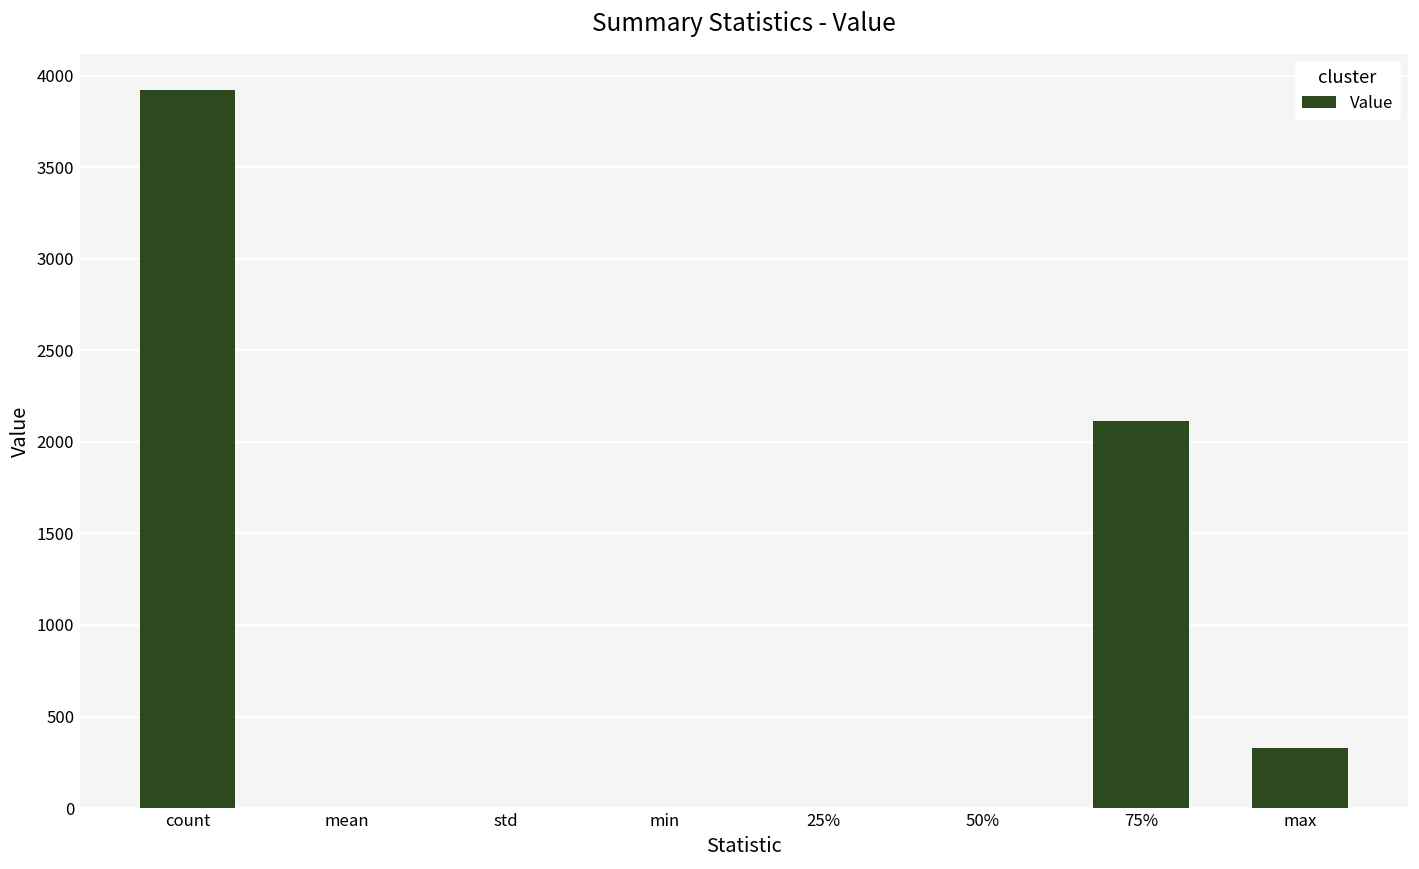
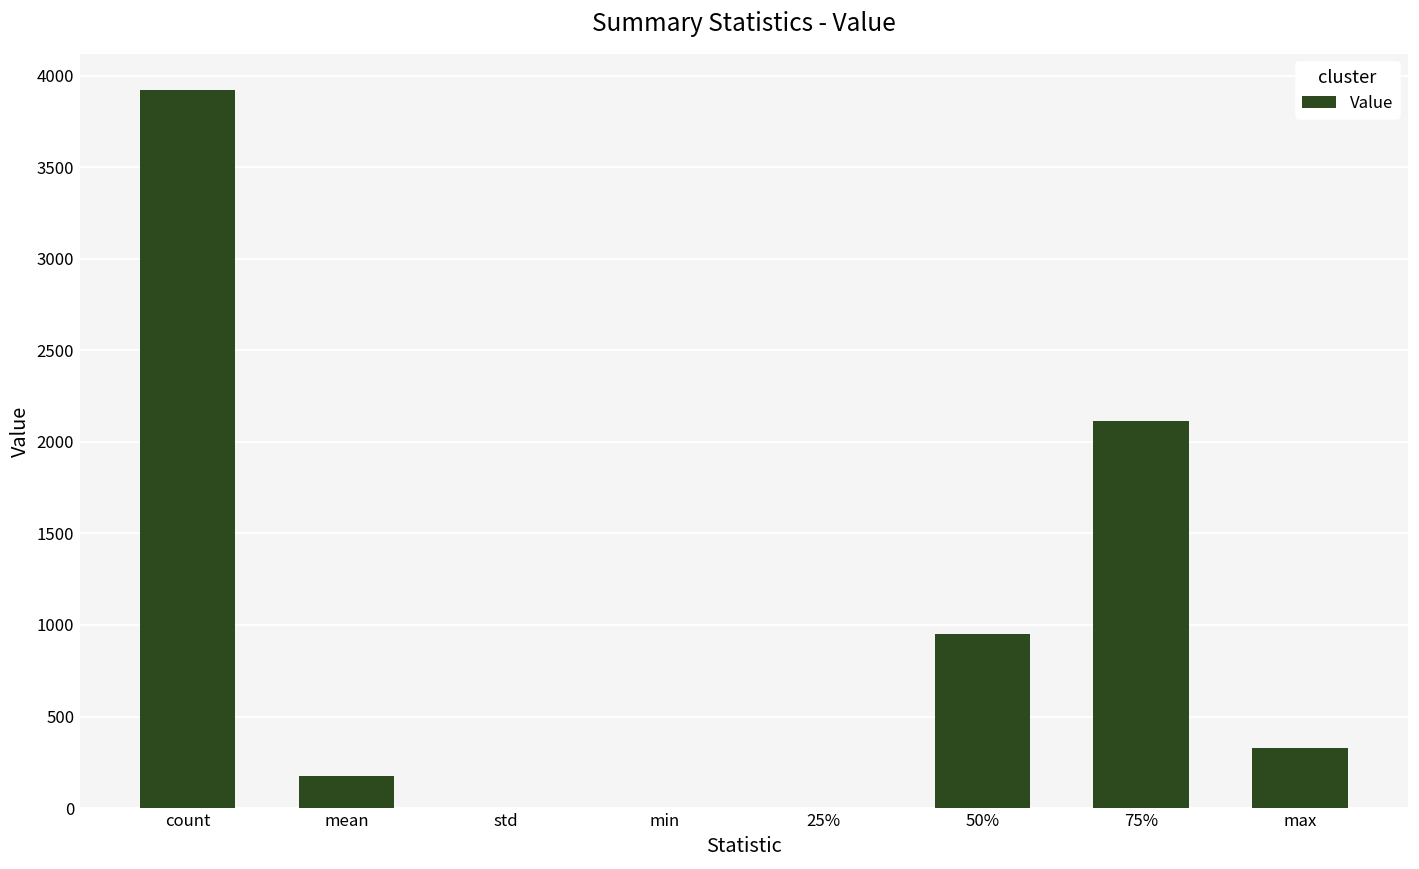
mean: 0 -> 170
50%: 0 -> 950
